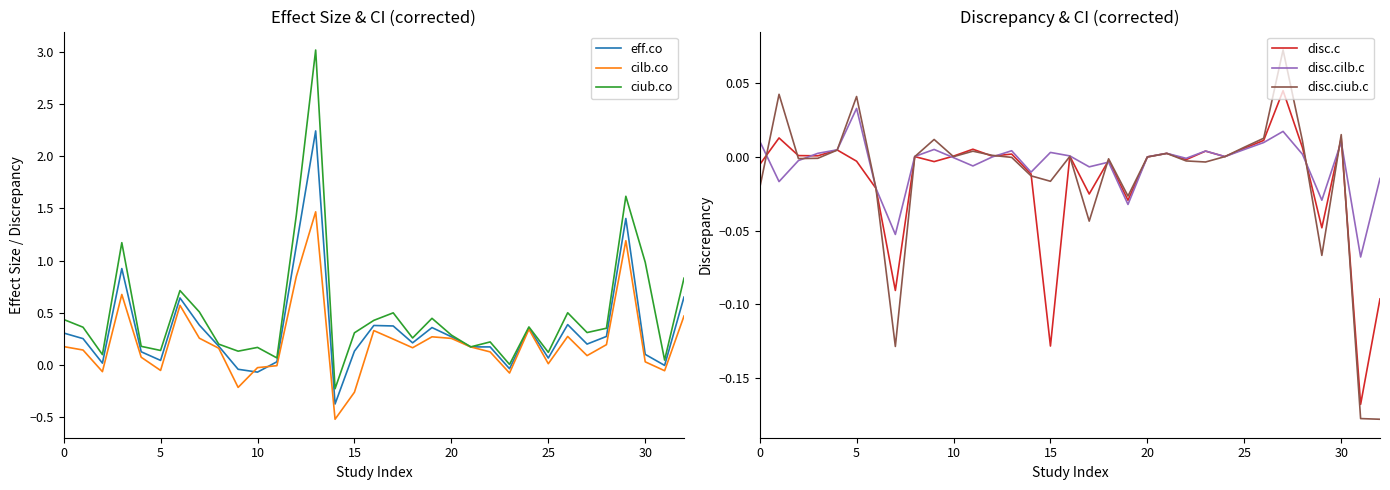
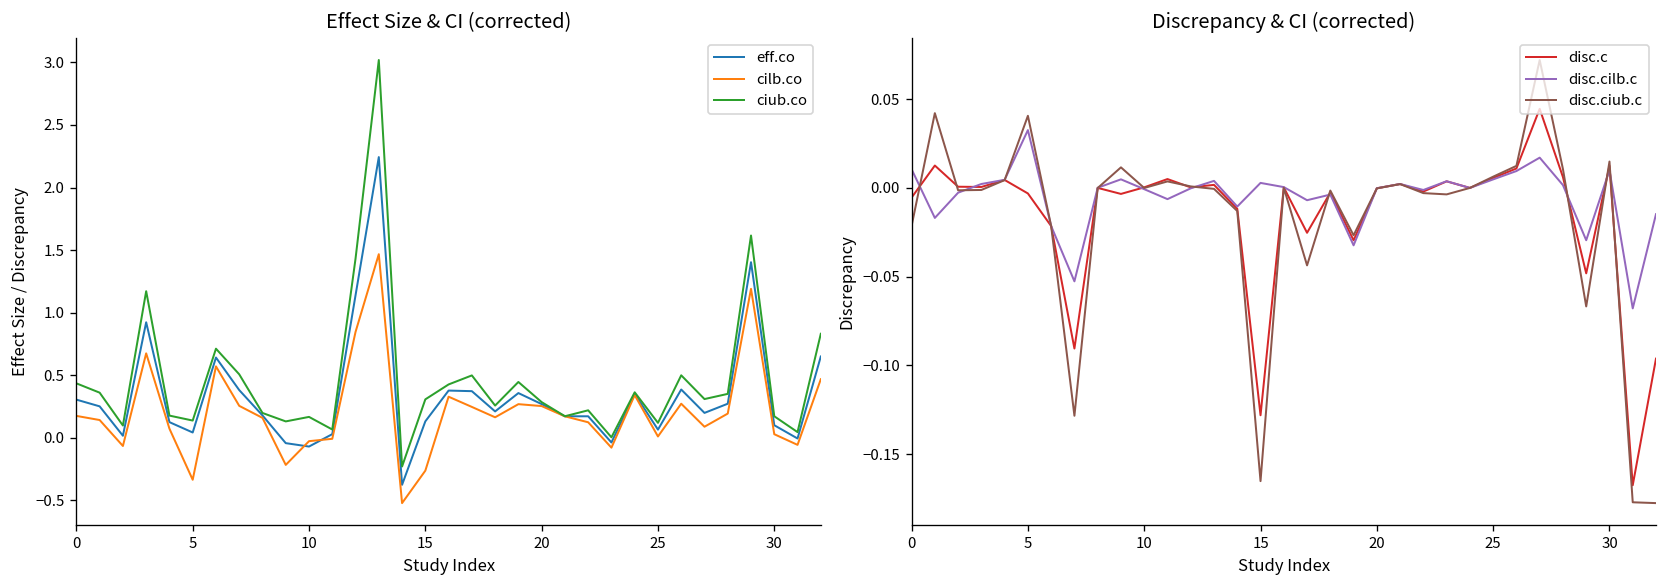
Effect Size & CI (corrected), cilb.co, 5: -0.05 -> -0.34
Effect Size & CI (corrected), ciub.co, 30: 0.98 -> 0.17
Discrepancy & CI (corrected), disc.ciub.c, 15: -0.017 -> -0.165
